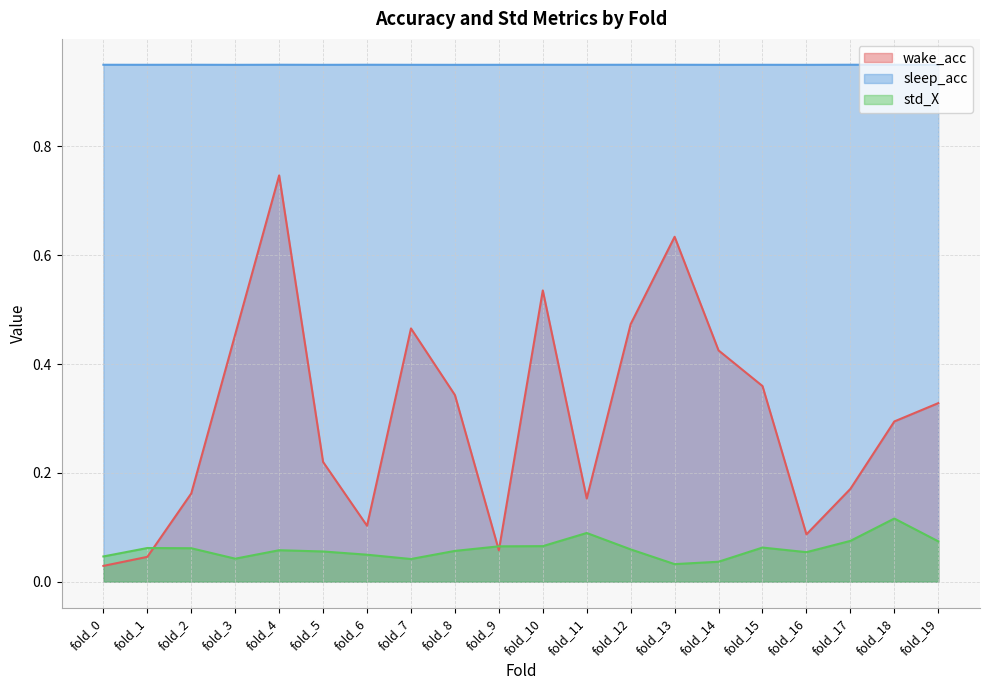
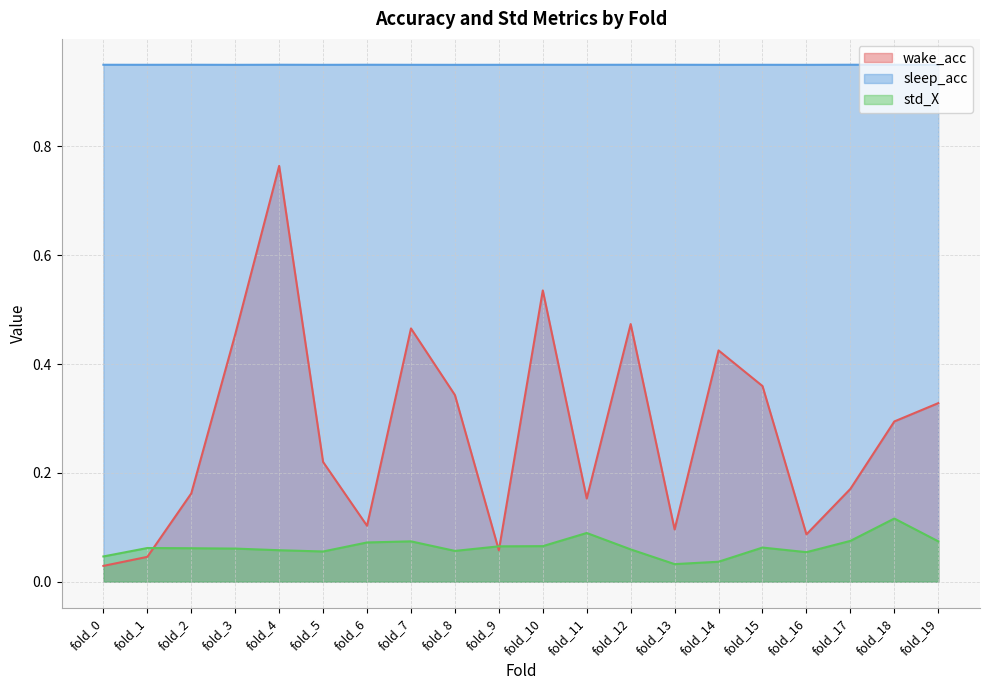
std_X, fold_3: 0.04 -> 0.06
wake_acc, fold_4: 0.75 -> 0.76
std_X, fold_6: 0.05 -> 0.07
std_X, fold_7: 0.04 -> 0.07
wake_acc, fold_13: 0.63 -> 0.10
